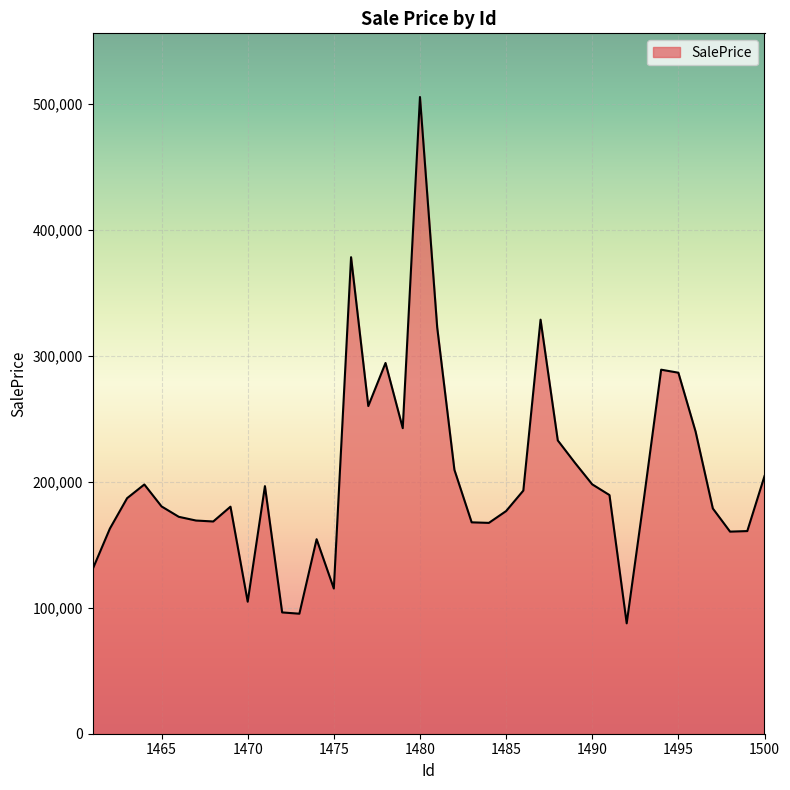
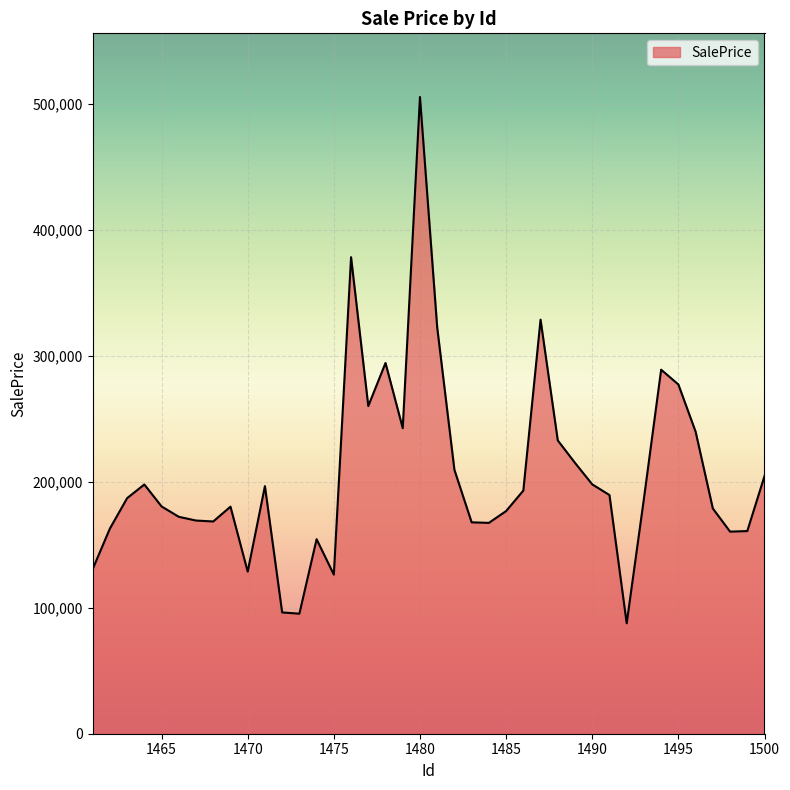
1470: 105,000 -> 129,000
1475: 115,000 -> 126,000
1495: 287,000 -> 277,000
